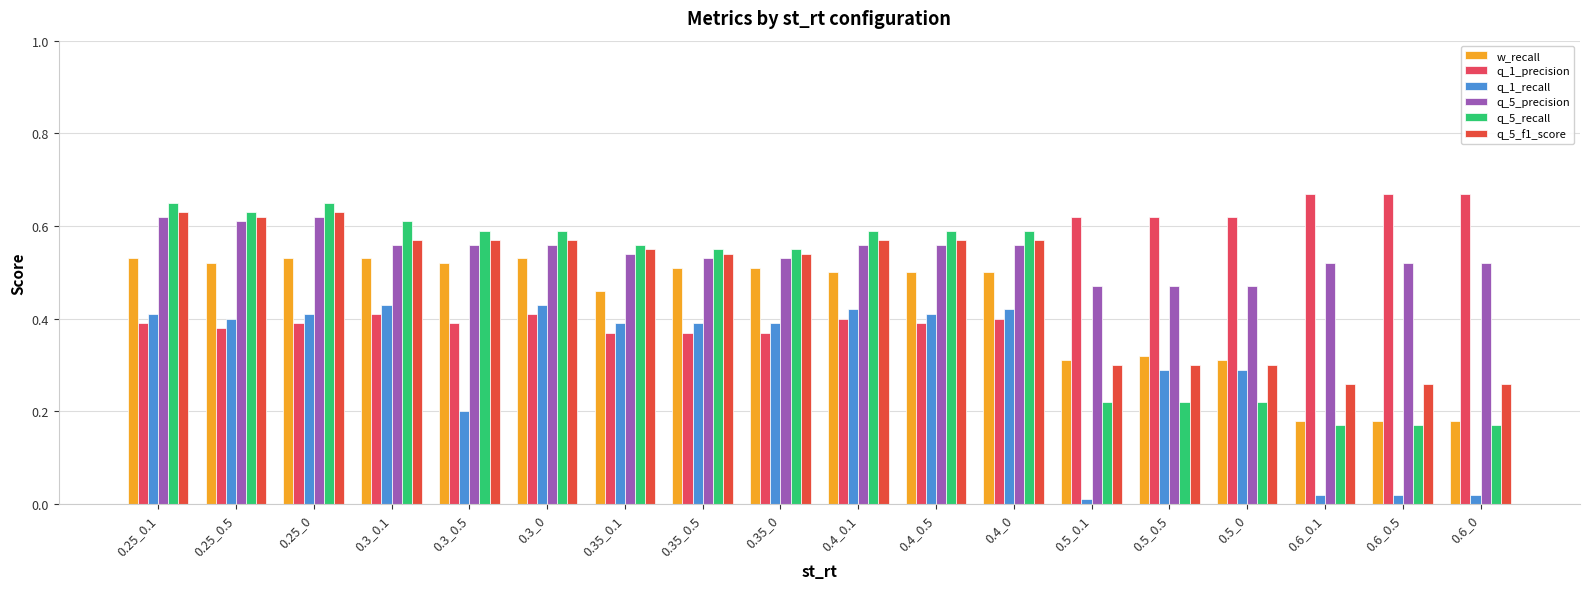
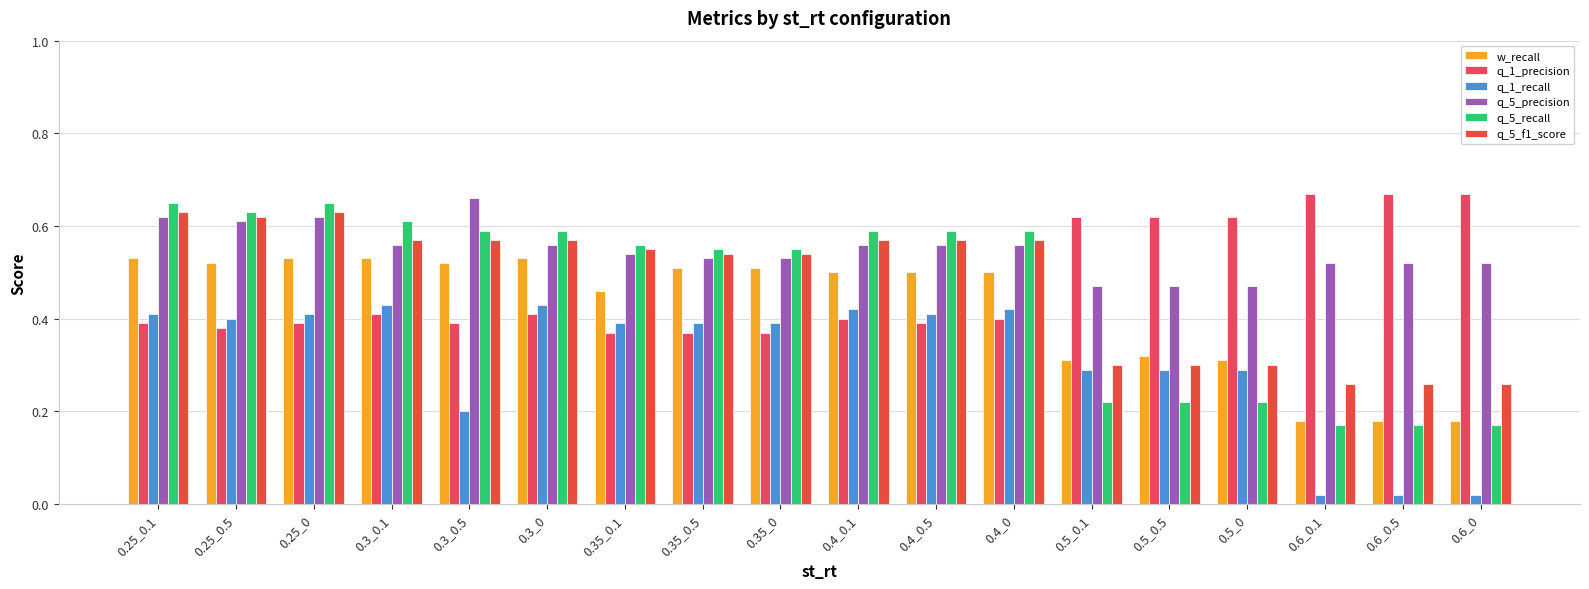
q_5_precision, 0.3_0.5: 0.56 -> 0.66
q_1_recall, 0.5_0.1: 0.01 -> 0.29
